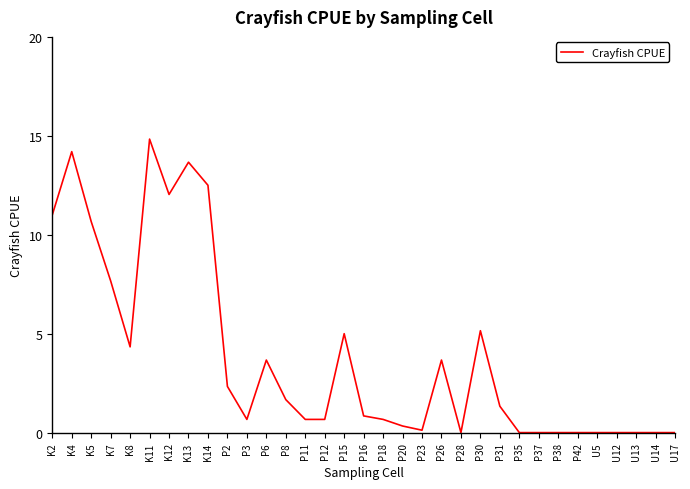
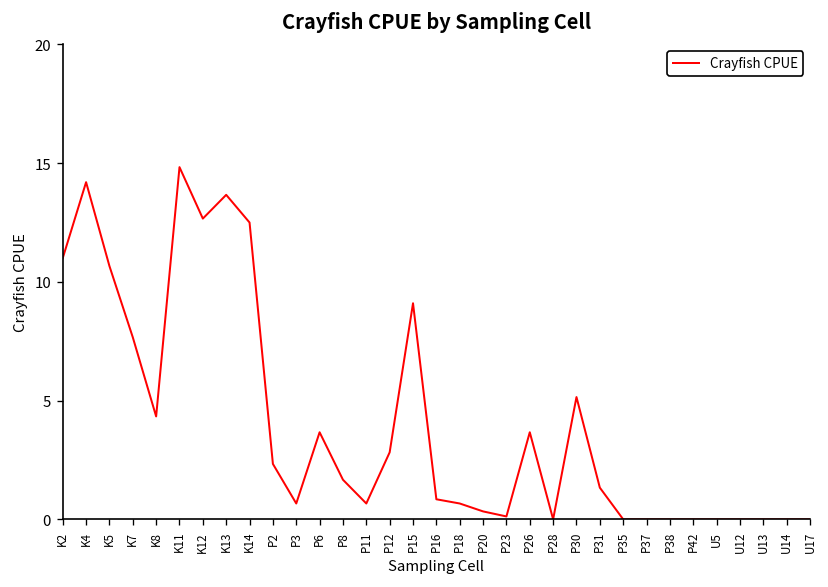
K12: 12.0 -> 12.7
P12: 0.7 -> 2.8
P15: 5.0 -> 9.1
